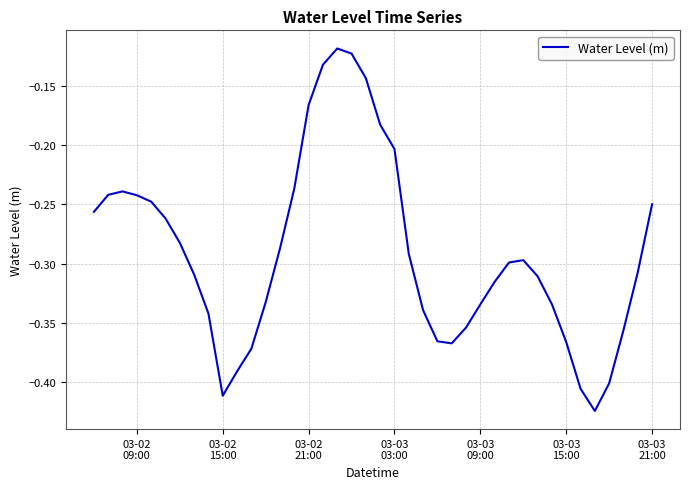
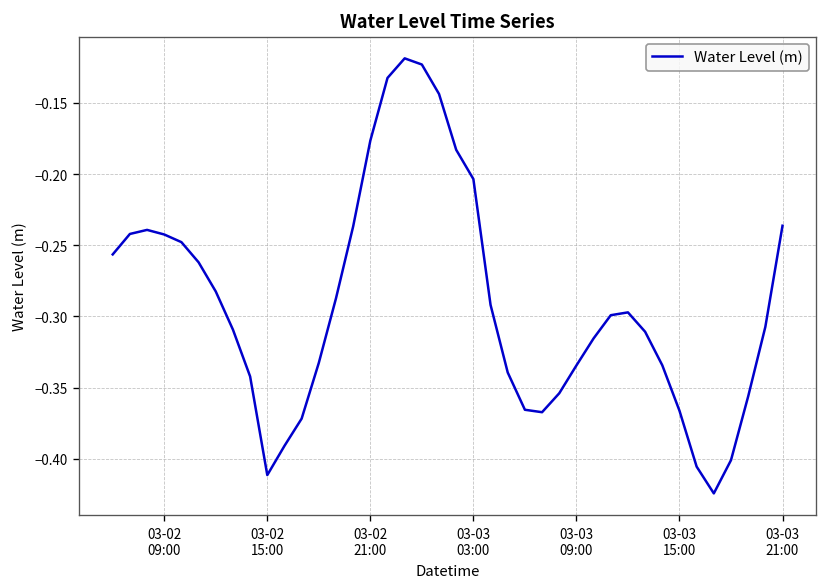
03-02 21:00: -0.166 -> -0.177
03-03 21:00: -0.250 -> -0.236
